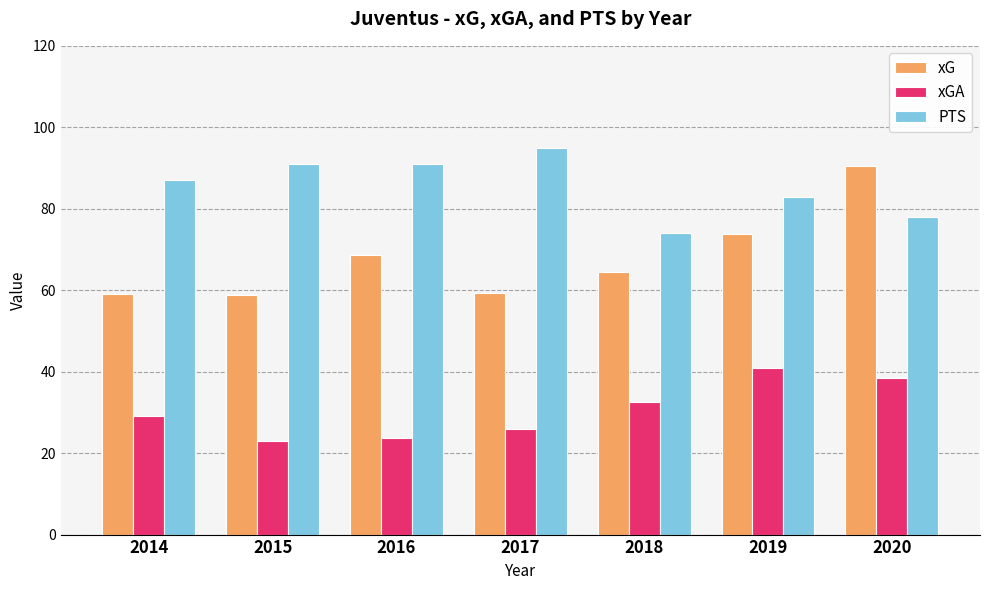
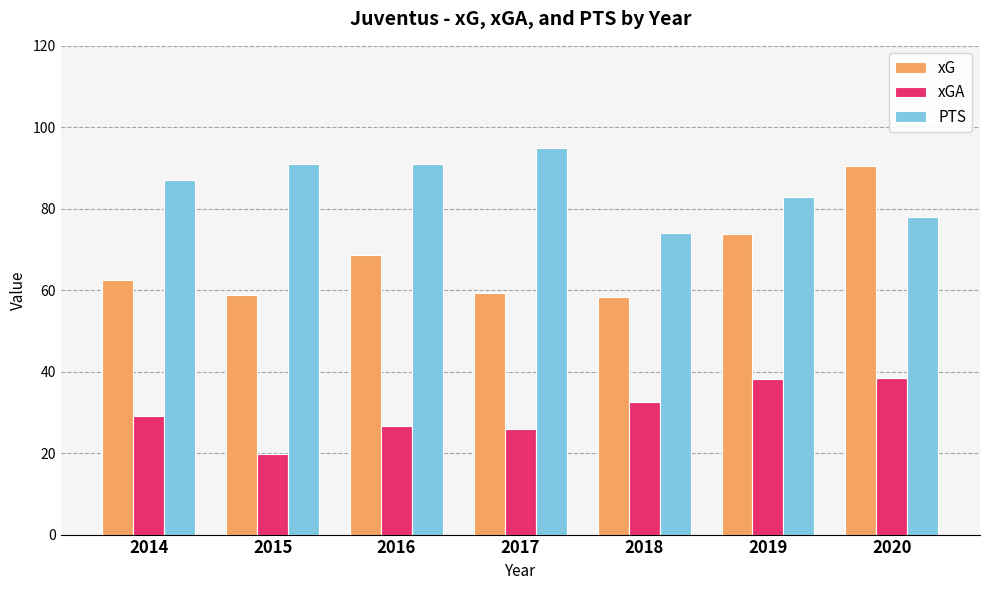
xG, 2014: 59 -> 62
xGA, 2015: 23 -> 20
xGA, 2016: 24 -> 27
xG, 2018: 65 -> 58
xGA, 2019: 41 -> 38
